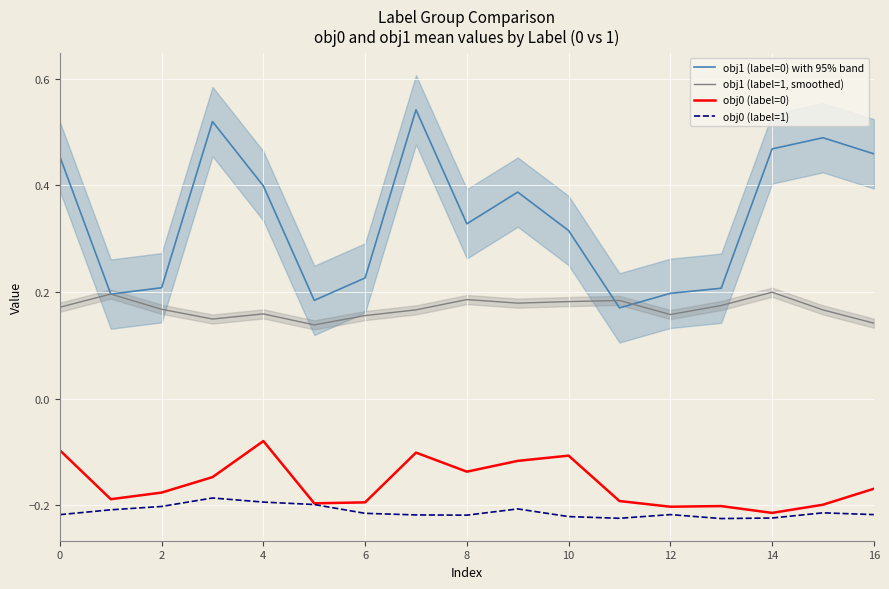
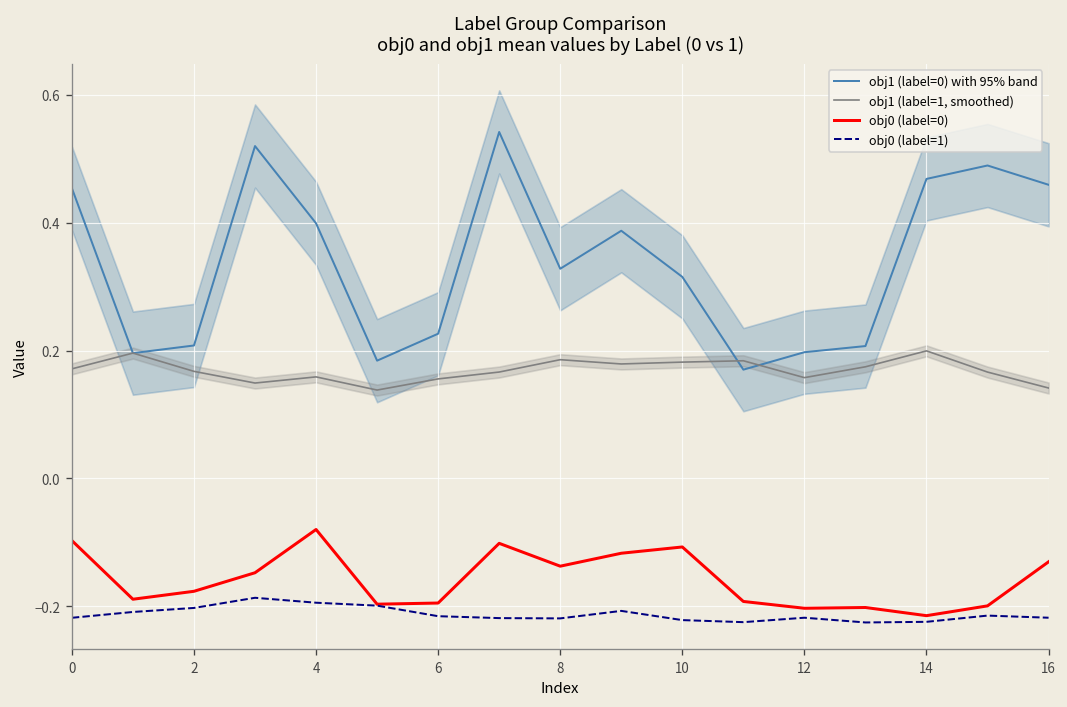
obj0 (label=0), 16: -0.17 -> -0.13
